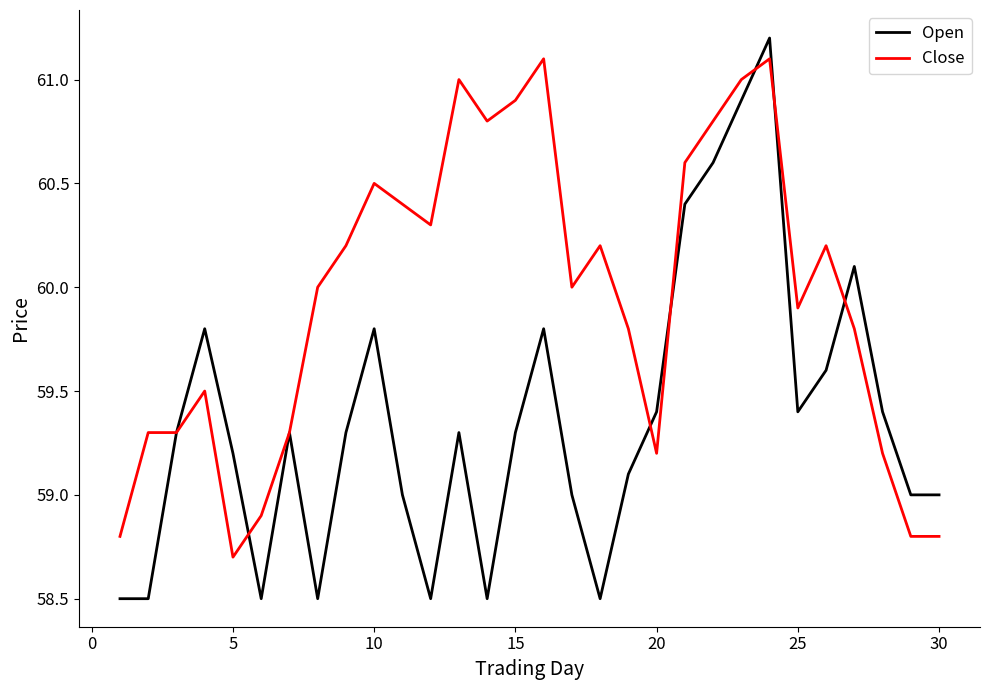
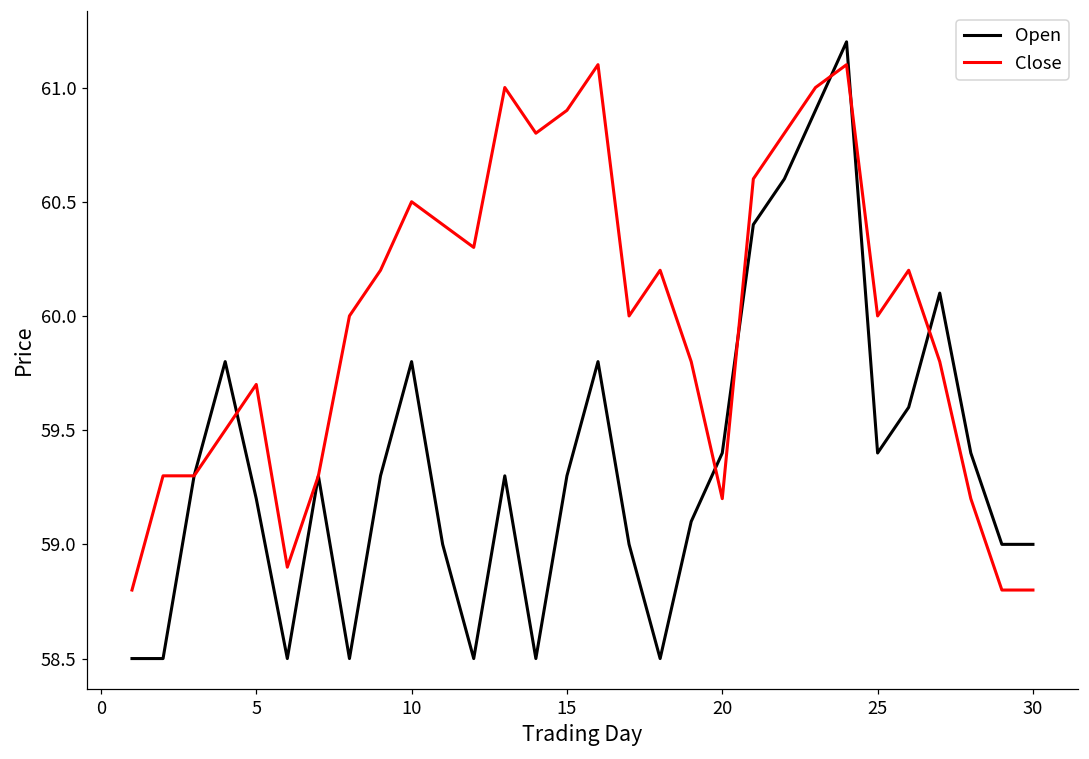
Close, 5: 58.7 -> 59.7
Close, 25: 59.9 -> 60.0
